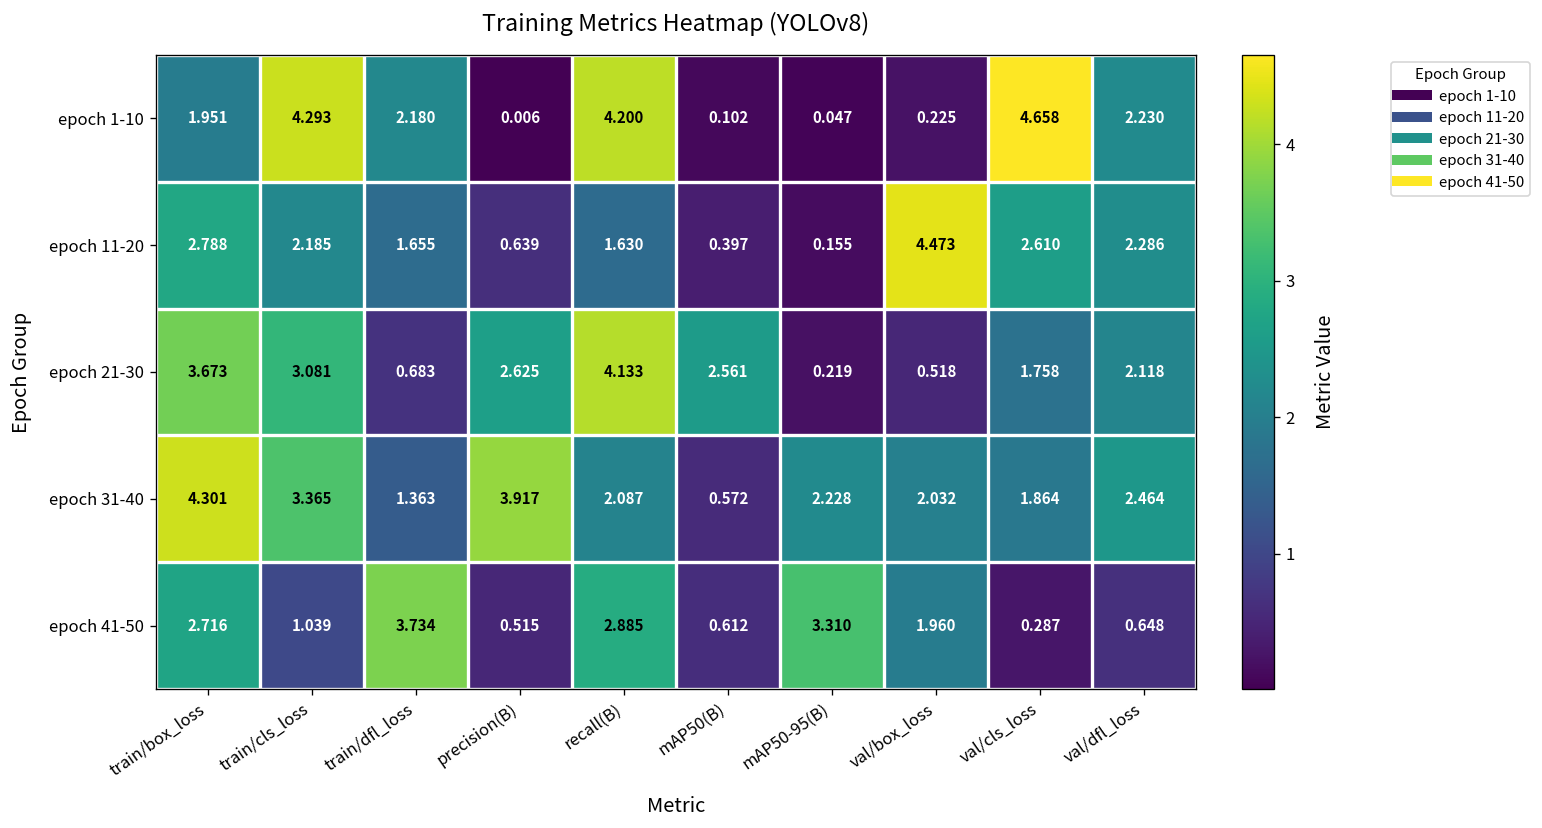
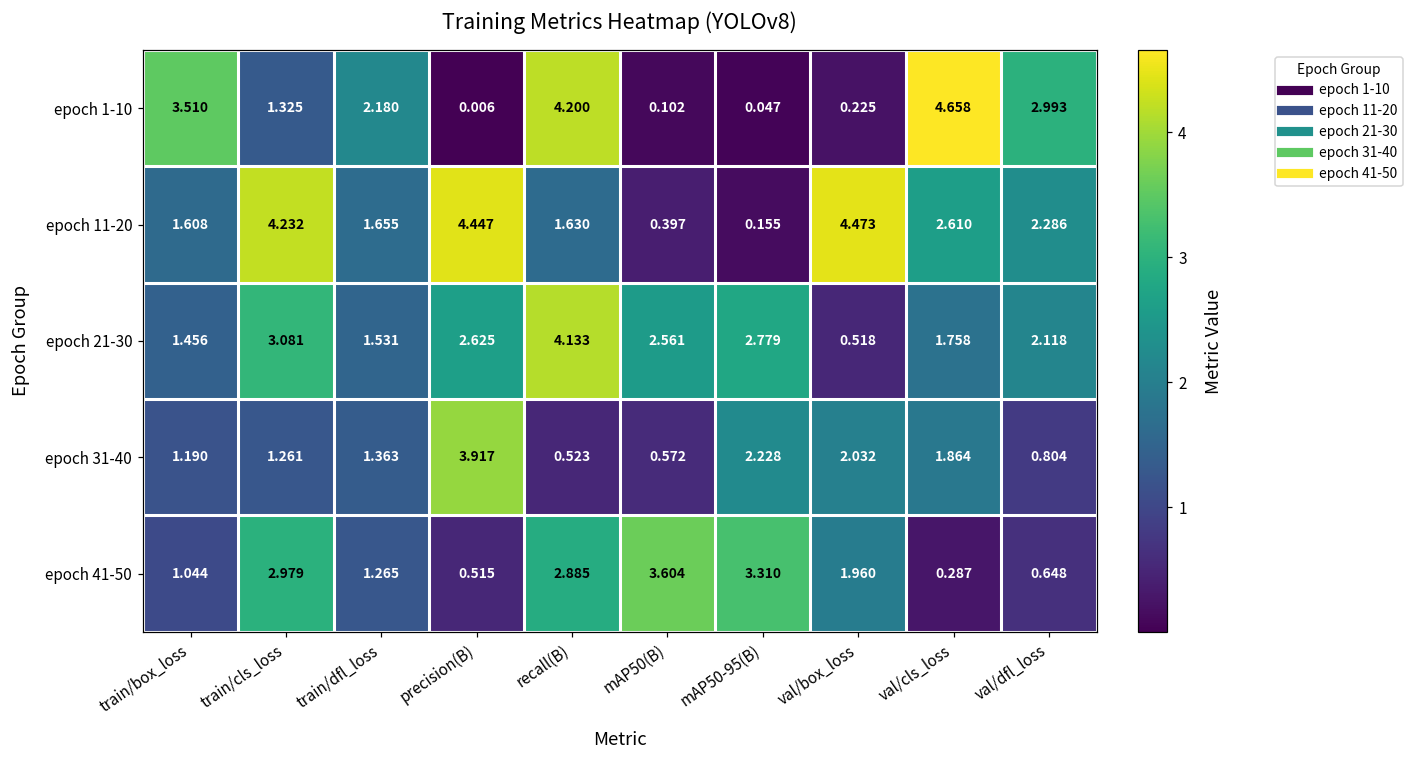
epoch 1-10, train/box_loss: 1.951 -> 3.510
epoch 1-10, train/cls_loss: 4.293 -> 1.325
epoch 1-10, val/dfl_loss: 2.230 -> 2.993
epoch 11-20, train/box_loss: 2.788 -> 1.608
epoch 11-20, train/cls_loss: 2.185 -> 4.232
epoch 11-20, precision(B): 0.639 -> 4.447
epoch 21-30, train/box_loss: 3.673 -> 1.456
epoch 21-30, train/dfl_loss: 0.683 -> 1.531
epoch 21-30, mAP50-95(B): 0.219 -> 2.779
epoch 31-40, train/box_loss: 4.301 -> 1.190
epoch 31-40, train/cls_loss: 3.365 -> 1.261
epoch 31-40, recall(B): 2.087 -> 0.523
epoch 31-40, val/dfl_loss: 2.464 -> 0.804
epoch 41-50, train/box_loss: 2.716 -> 1.044
epoch 41-50, train/cls_loss: 1.039 -> 2.979
epoch 41-50, train/dfl_loss: 3.734 -> 1.265
epoch 41-50, mAP50(B): 0.612 -> 3.604
